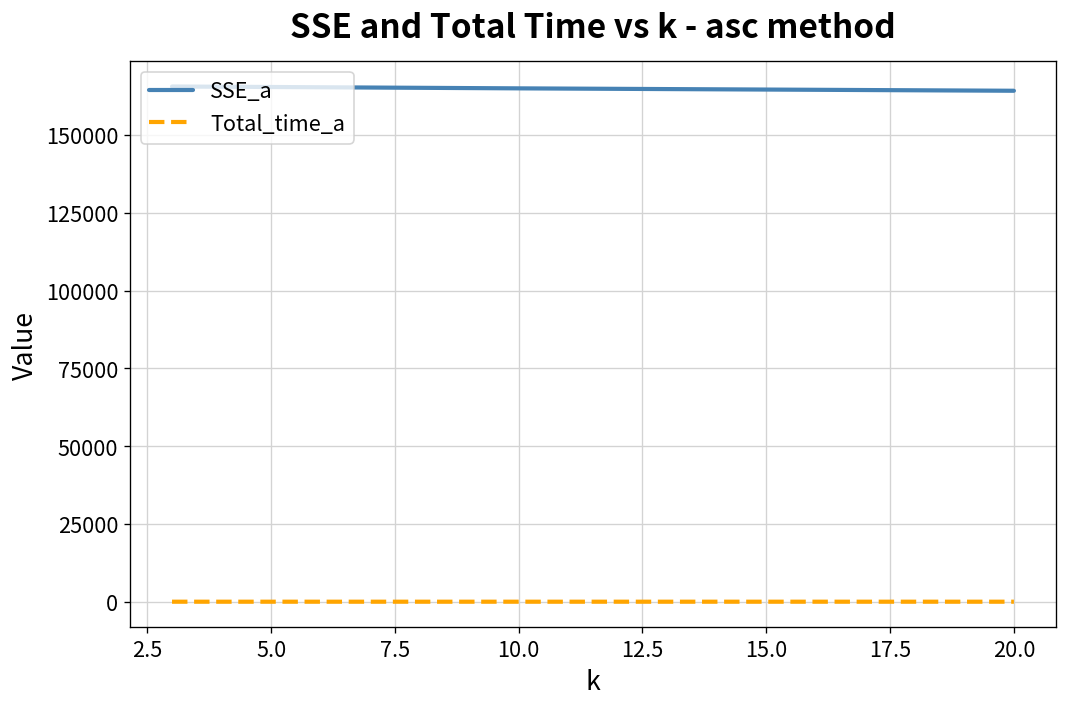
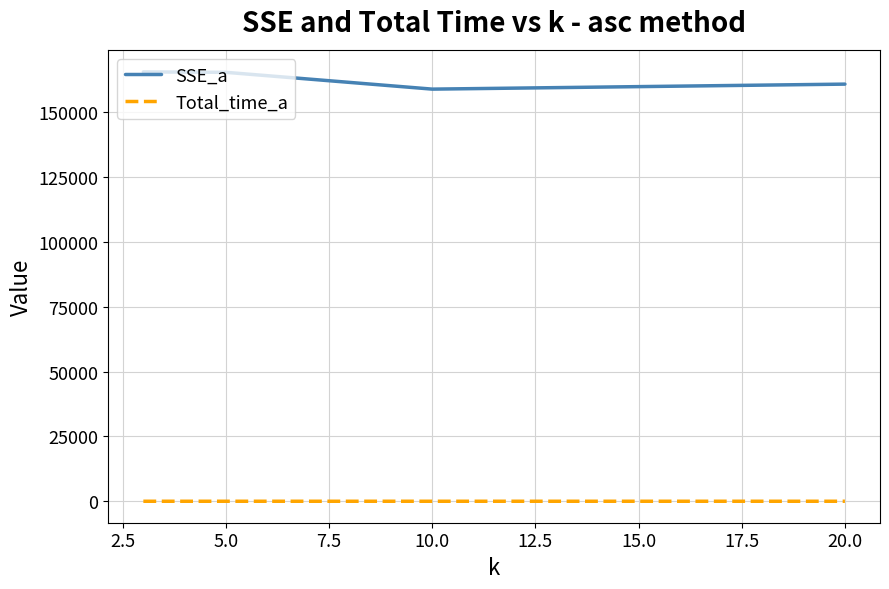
SSE_a, 10.0: 165000 -> 159000
SSE_a, 20.0: 164000 -> 161000
